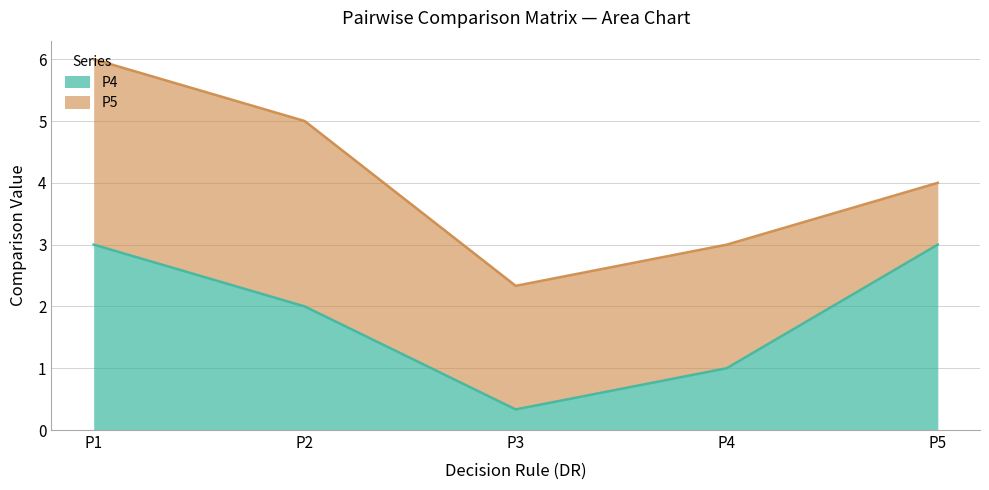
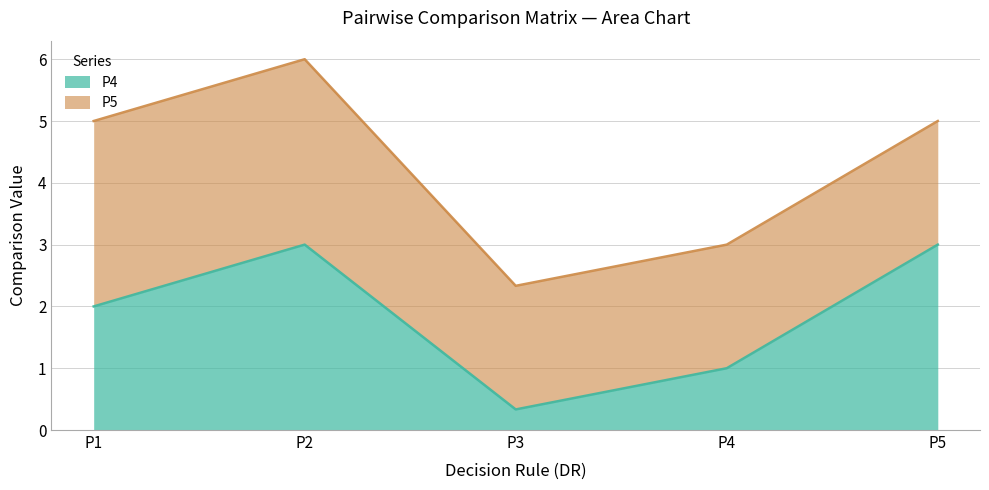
P4, P1: 3 -> 2
P4, P2: 2 -> 3
P5, P5: 1 -> 2
